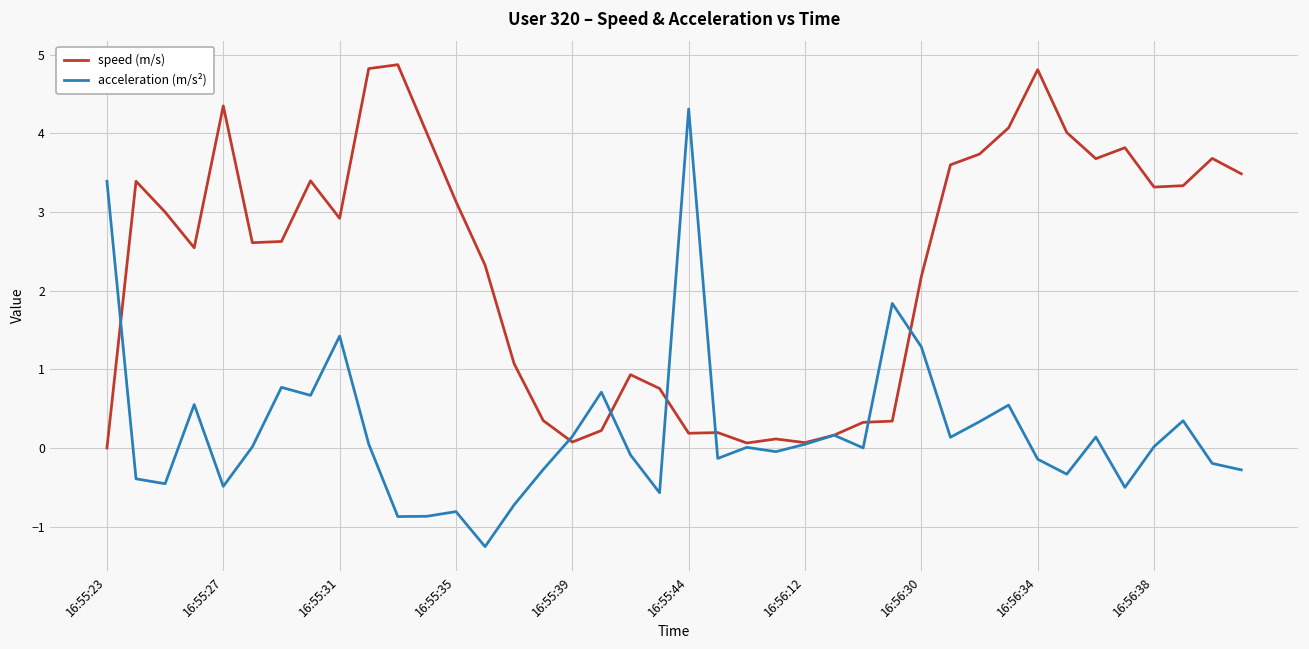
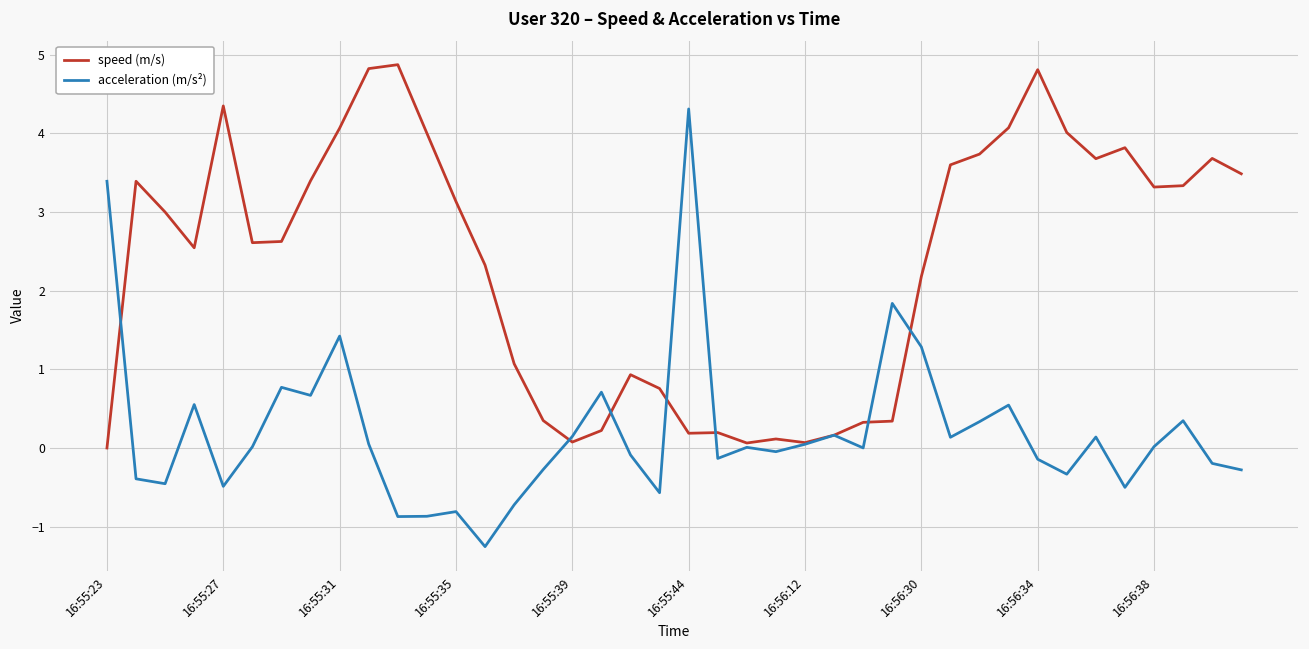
speed (m/s), 16:55:31: 2.9 -> 4.1
